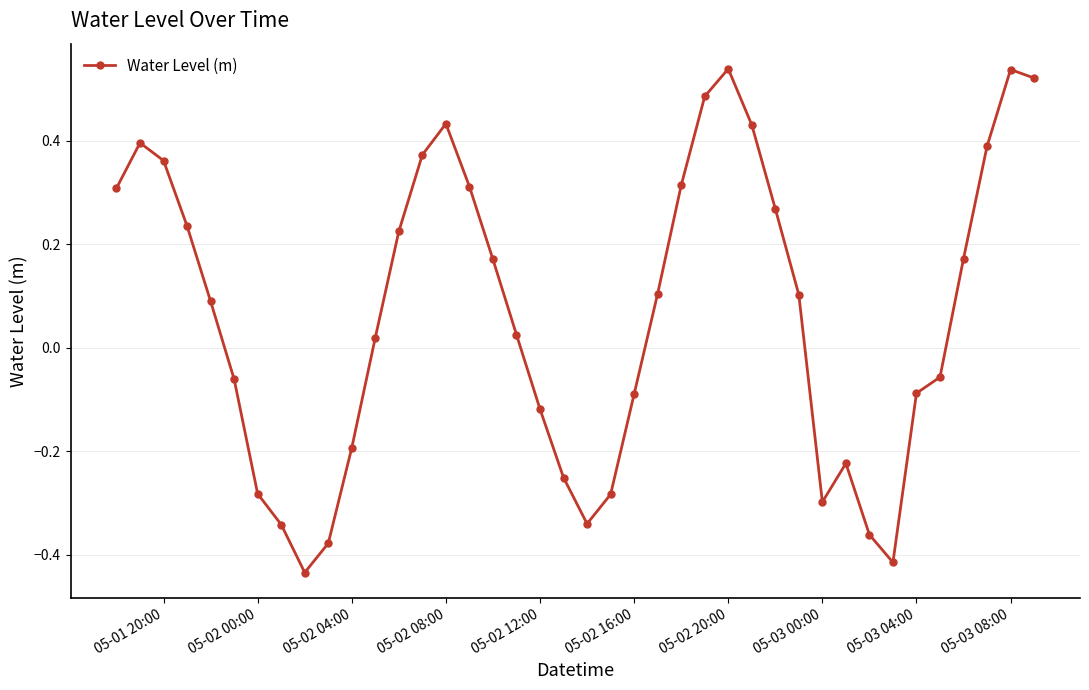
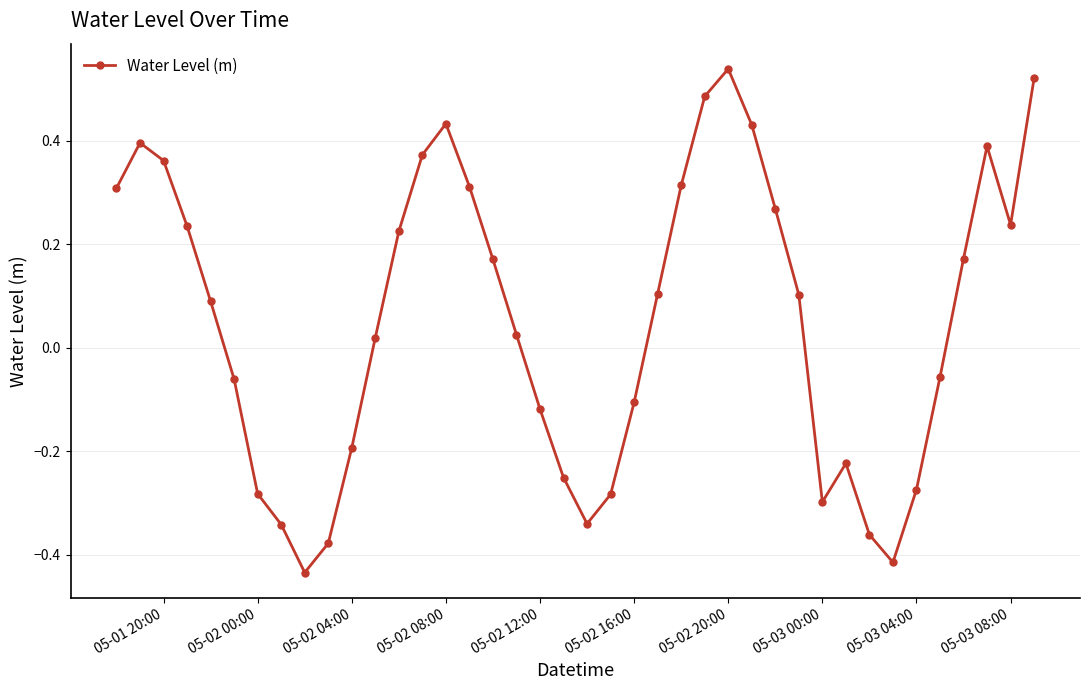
05-02 16:00: -0.09 -> -0.11
05-03 04:00: -0.09 -> -0.27
05-03 08:00: 0.54 -> 0.24
